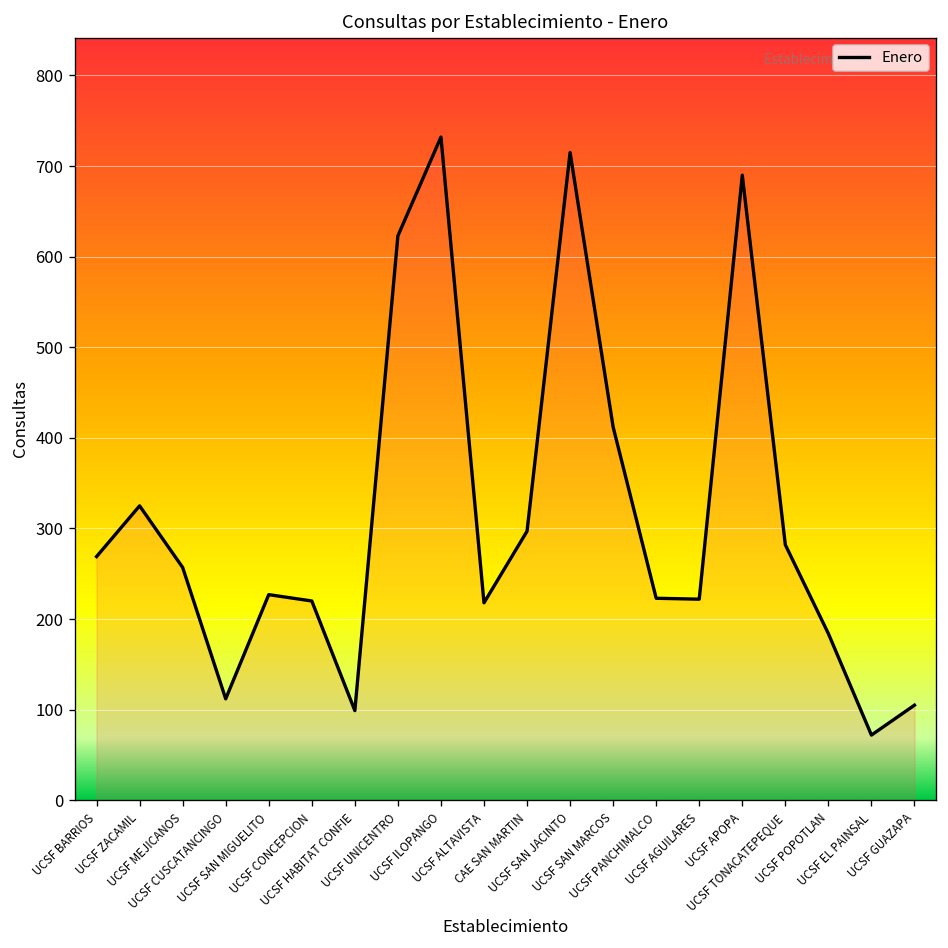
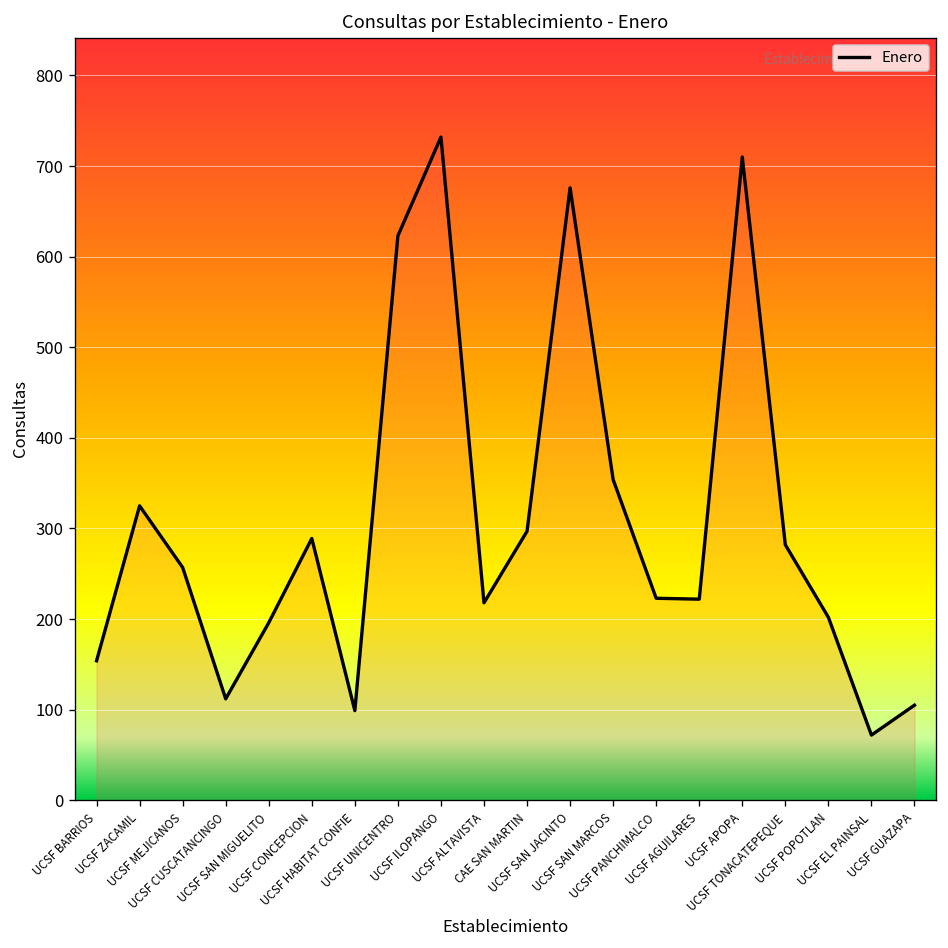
UCSF BARRIOS: 270 -> 150
UCSF SAN MIGUELITO: 230 -> 200
UCSF CONCEPCION: 220 -> 290
UCSF SAN JACINTO: 720 -> 680
UCSF SAN MARCOS: 410 -> 350
UCSF APOPA: 690 -> 710
UCSF POPOTLAN: 180 -> 200
